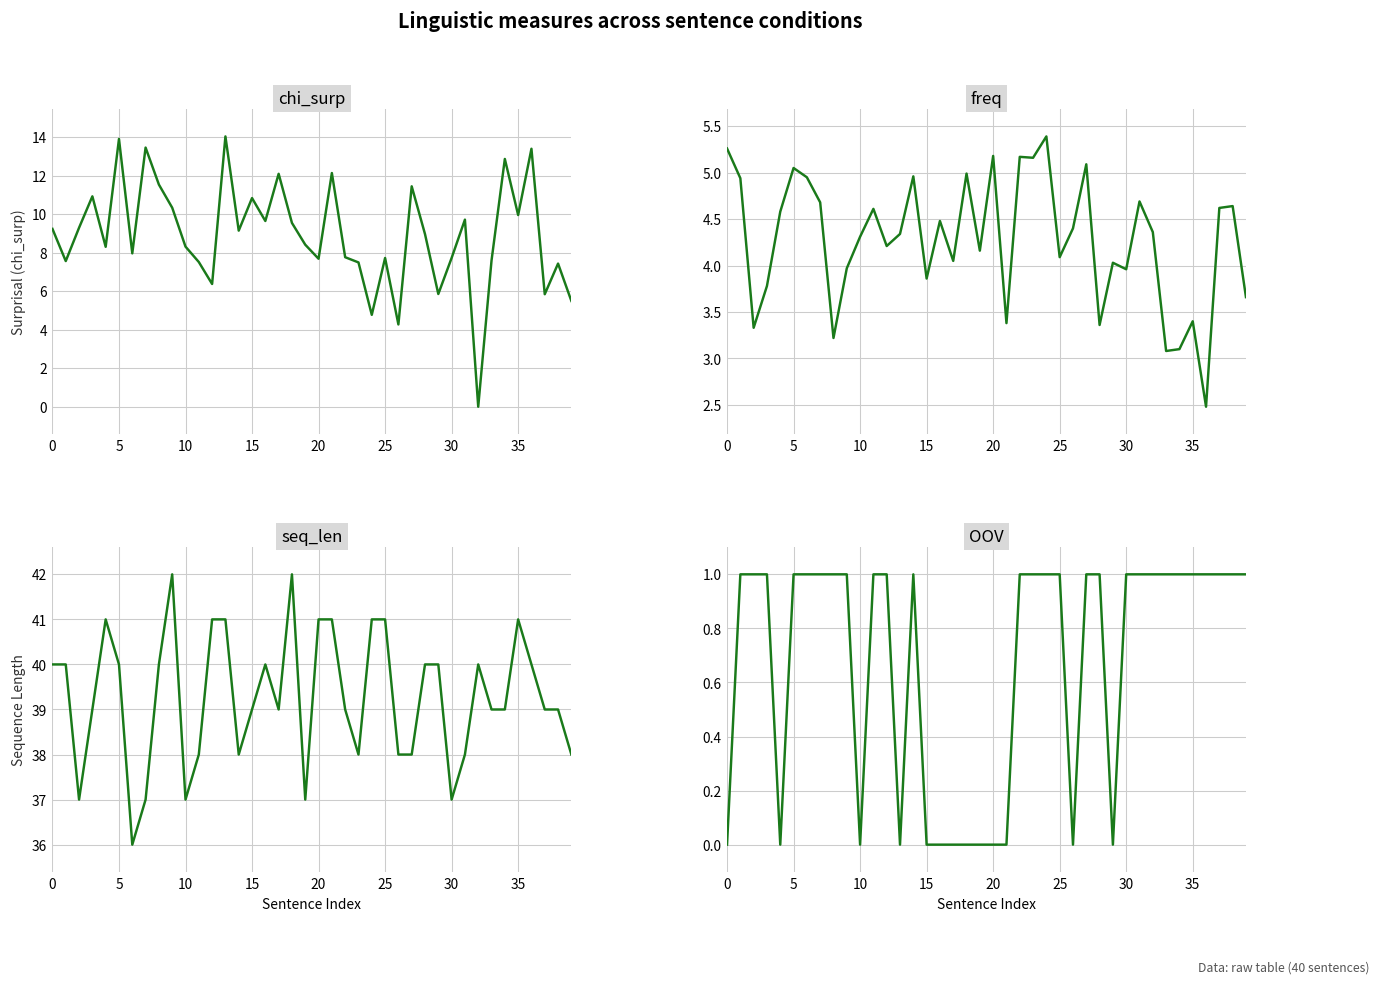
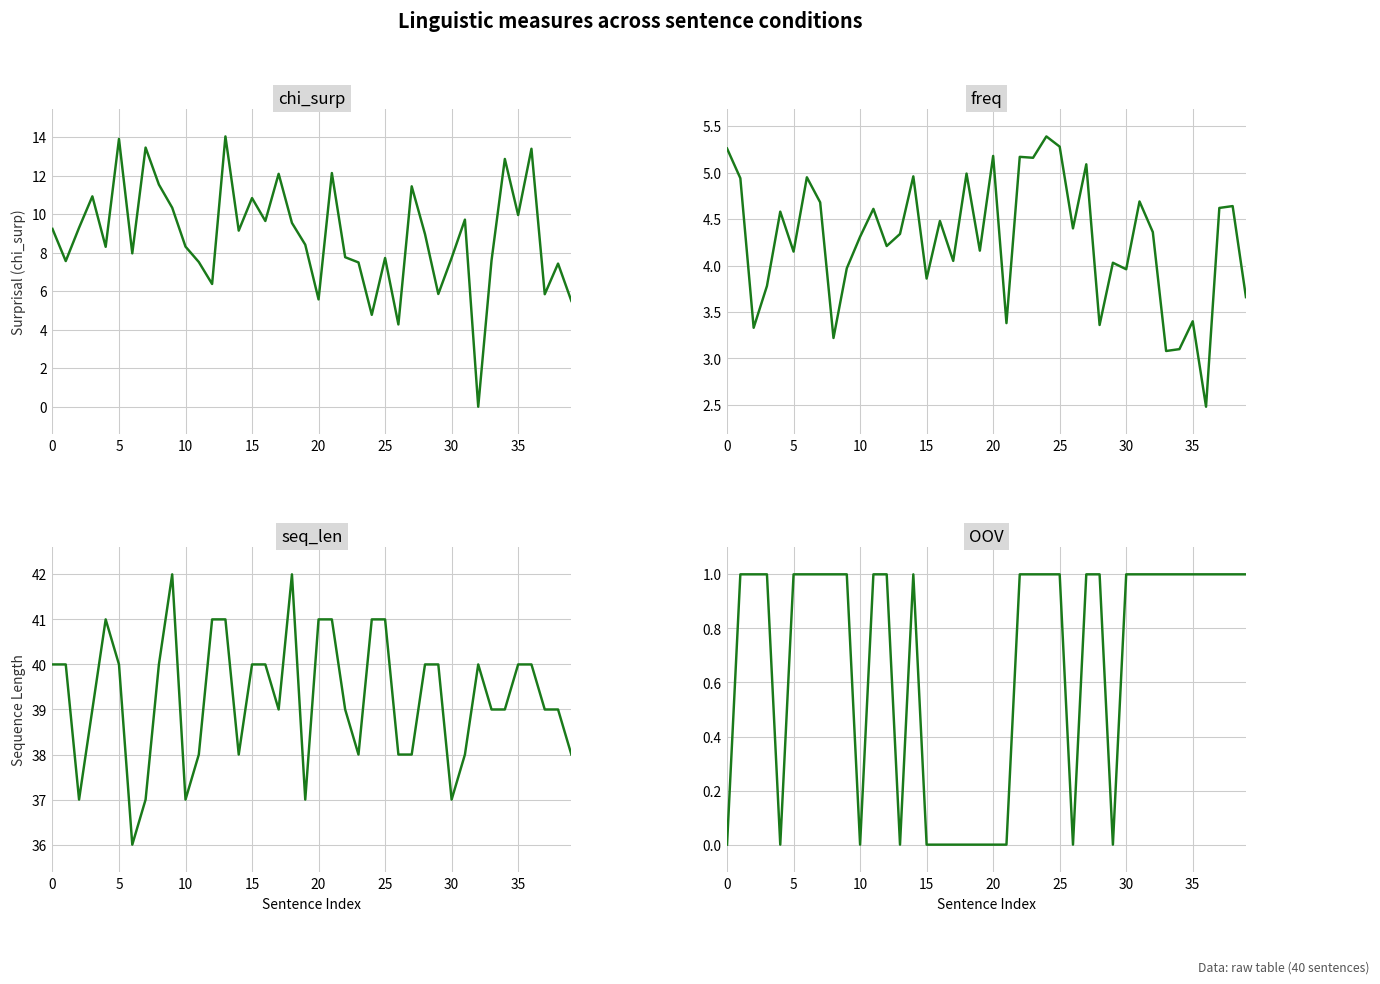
chi_surp, 20: 7.7 -> 5.6
freq, 5: 5.1 -> 4.2
freq, 25: 4.1 -> 5.3
seq_len, 15: 39 -> 40
seq_len, 35: 41 -> 40
